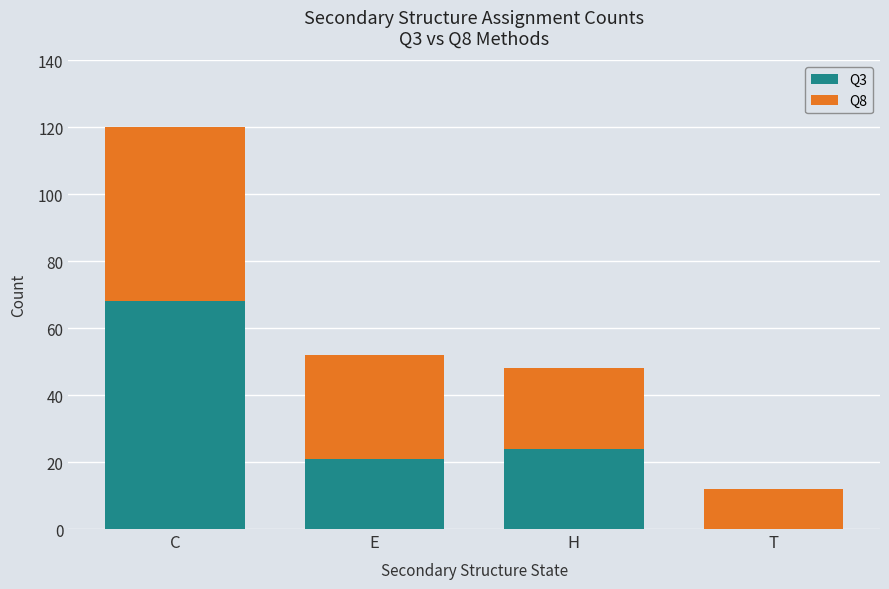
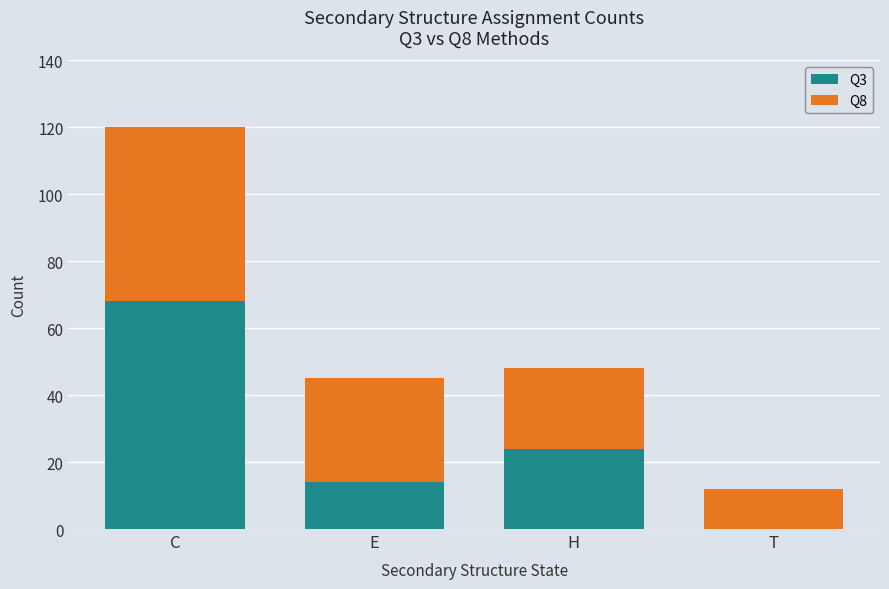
Q3, E: 21 -> 14
